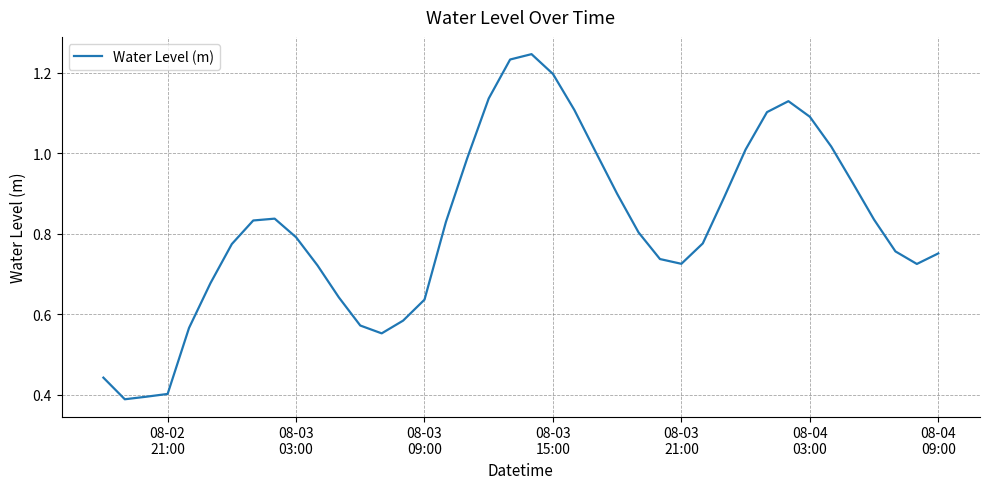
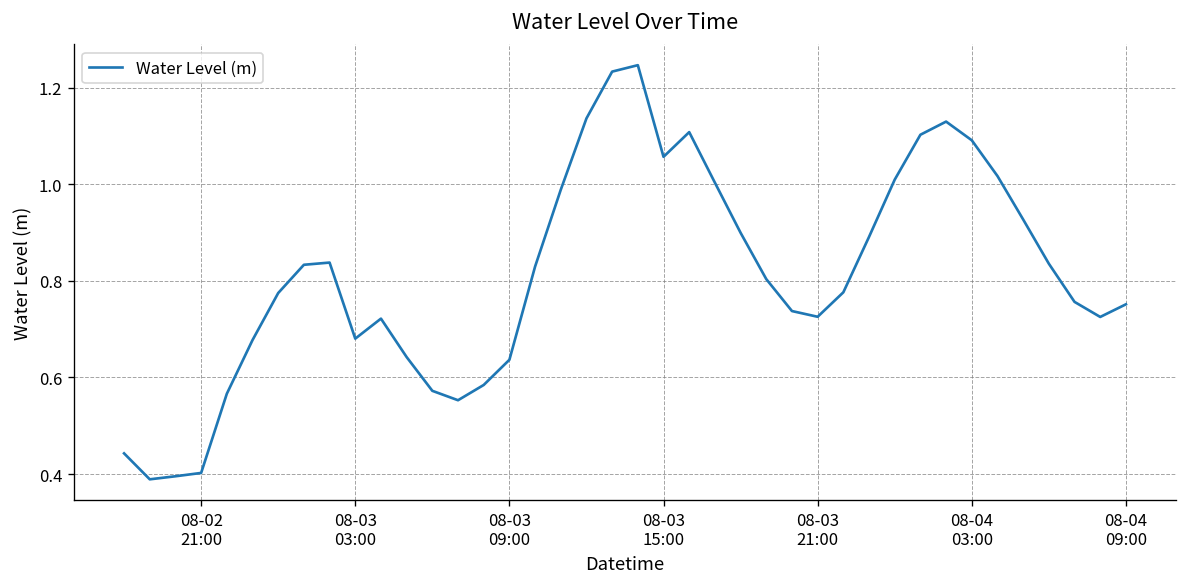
08-03 03:00: 0.79 -> 0.68
08-03 15:00: 1.20 -> 1.06
